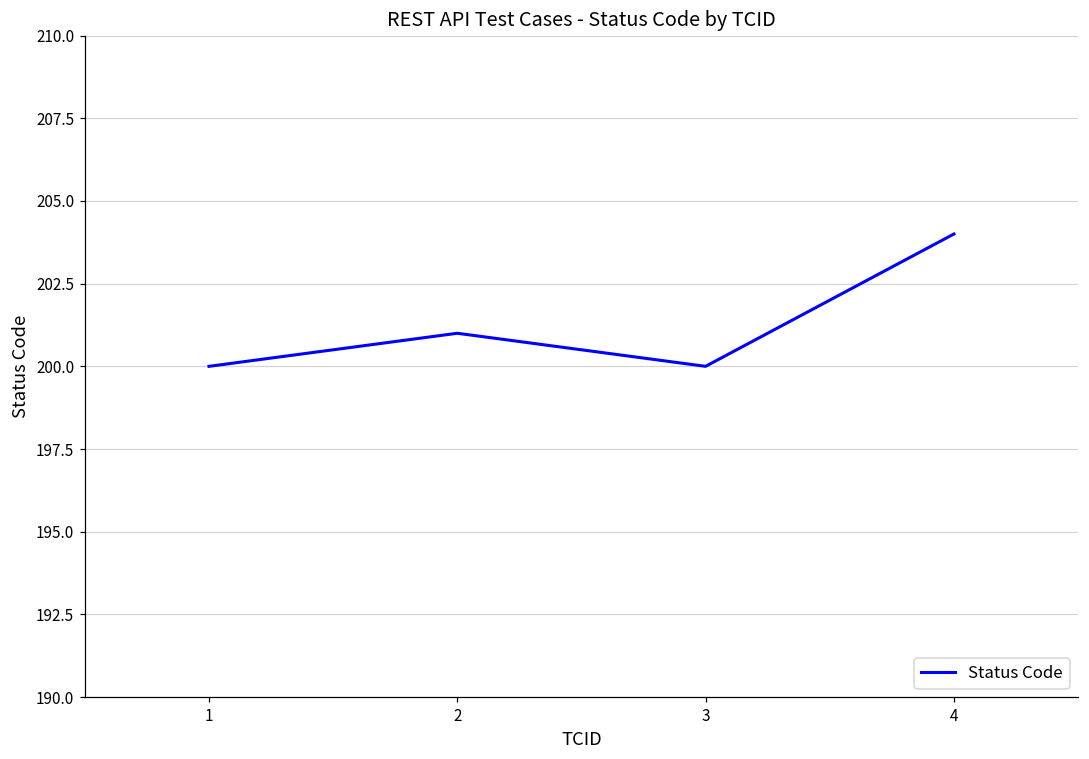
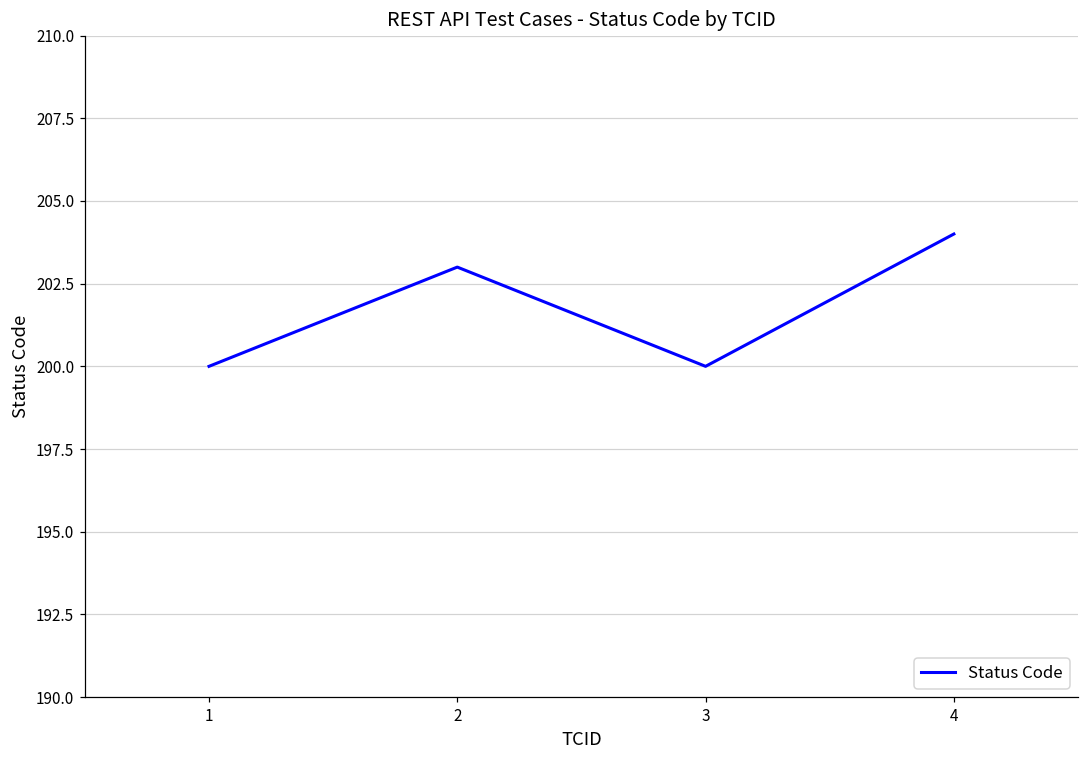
2: 201 -> 203
